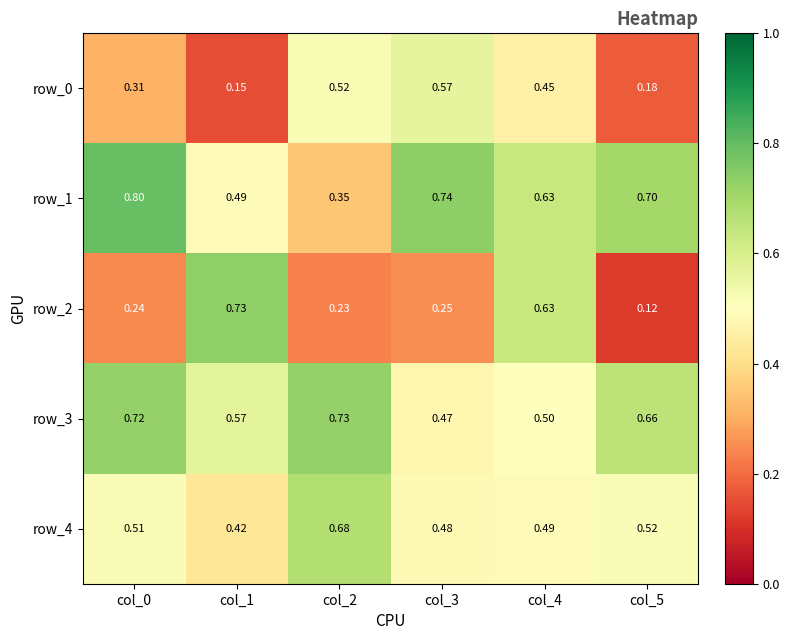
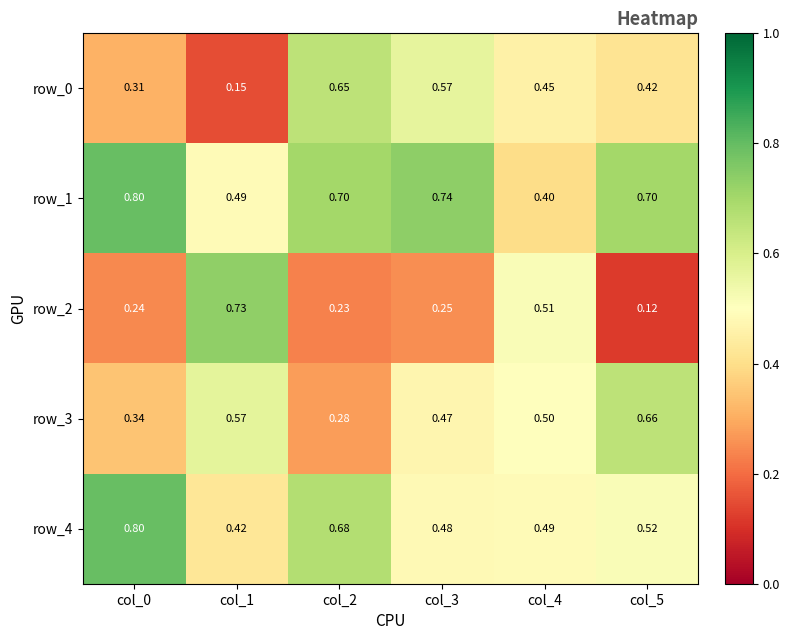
row_0, col_2: 0.52 -> 0.65
row_0, col_5: 0.18 -> 0.42
row_1, col_2: 0.35 -> 0.70
row_1, col_4: 0.63 -> 0.40
row_2, col_4: 0.63 -> 0.51
row_3, col_0: 0.72 -> 0.34
row_3, col_2: 0.73 -> 0.28
row_4, col_0: 0.51 -> 0.80
